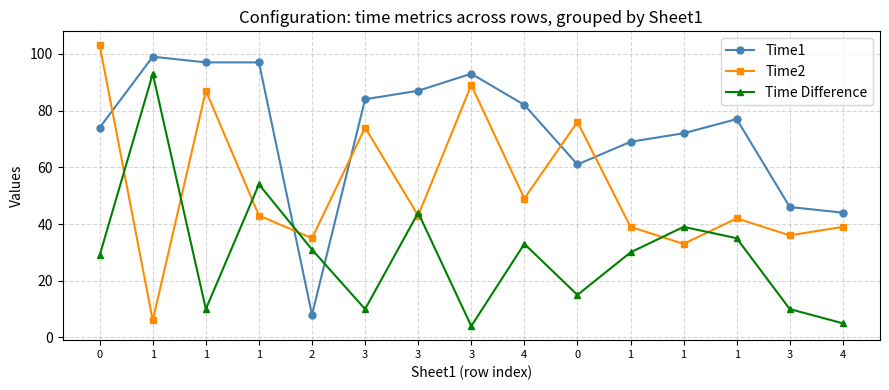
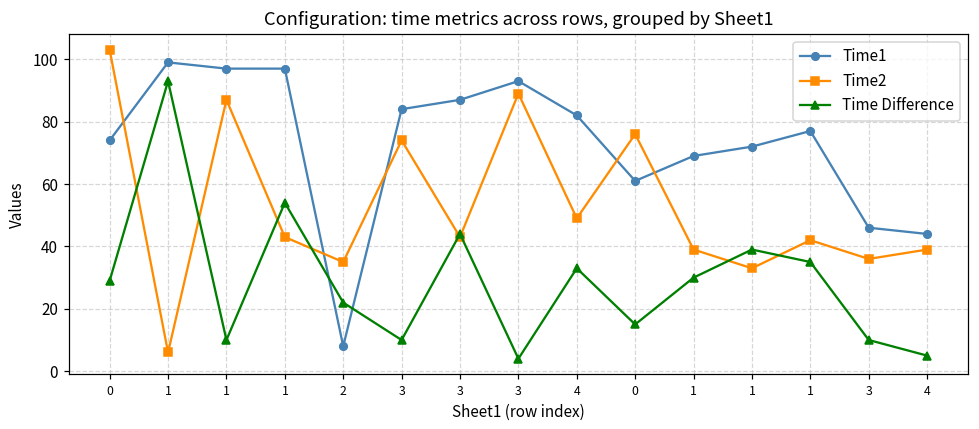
Time Difference, 2: 31 -> 22
